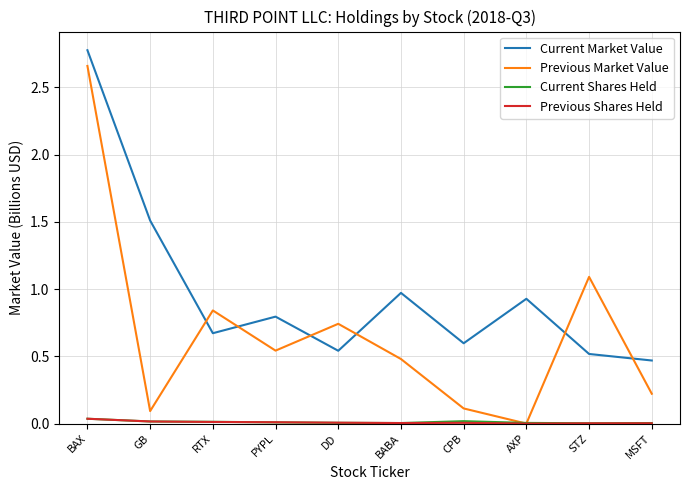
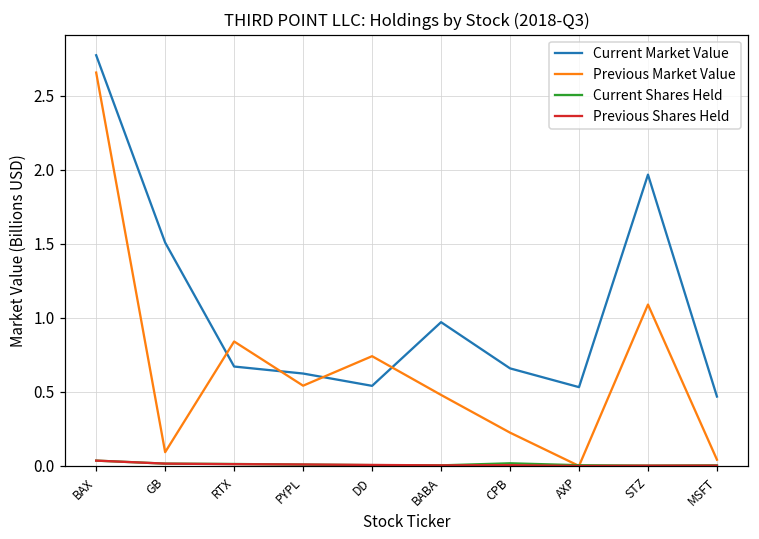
Current Market Value, PYPL: 0.79 -> 0.62
Current Market Value, CPB: 0.60 -> 0.66
Previous Market Value, CPB: 0.11 -> 0.22
Current Market Value, AXP: 0.93 -> 0.53
Current Market Value, STZ: 0.52 -> 1.97
Previous Market Value, MSFT: 0.22 -> 0.04
